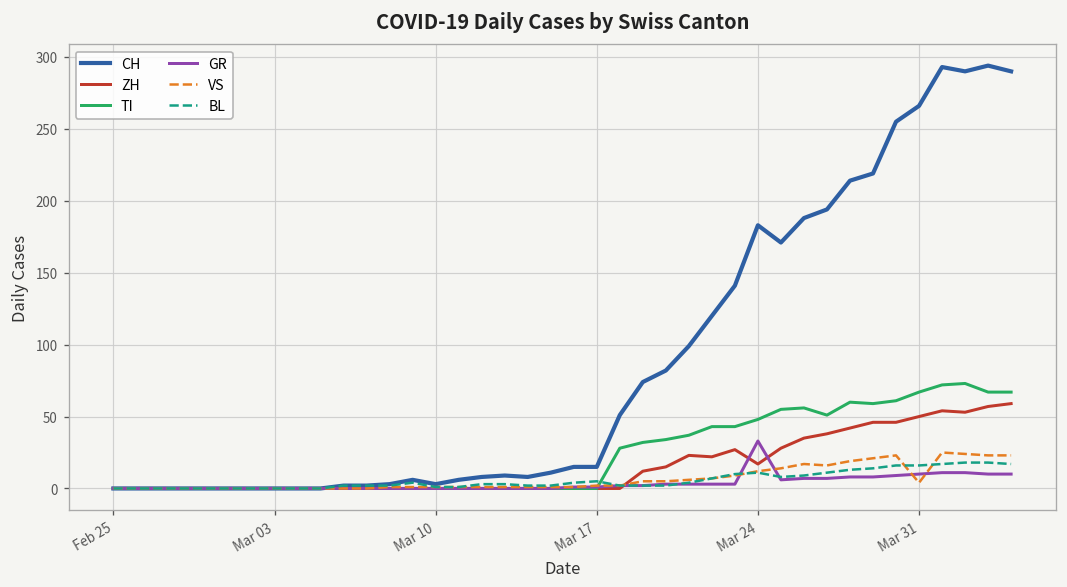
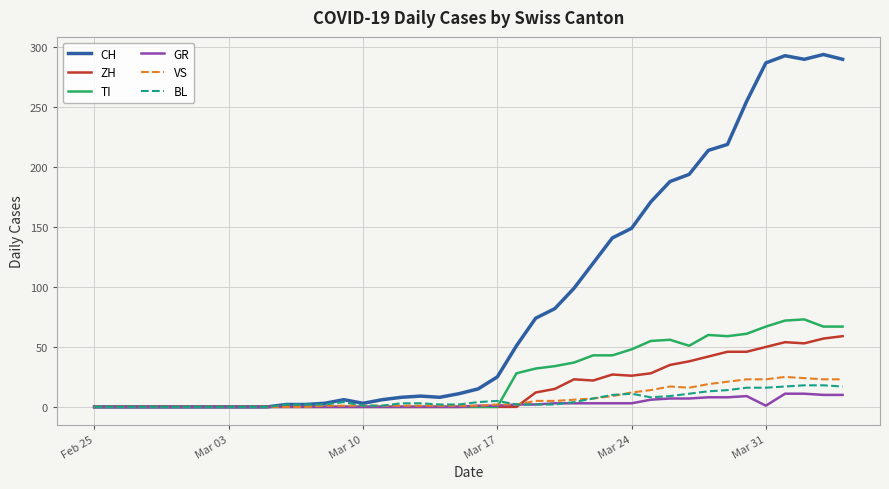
CH, Mar 17: 15 -> 25
CH, Mar 24: 183 -> 149
ZH, Mar 24: 17 -> 26
GR, Mar 24: 33 -> 3
CH, Mar 31: 266 -> 287
GR, Mar 31: 10 -> 1
VS, Mar 31: 4 -> 23
